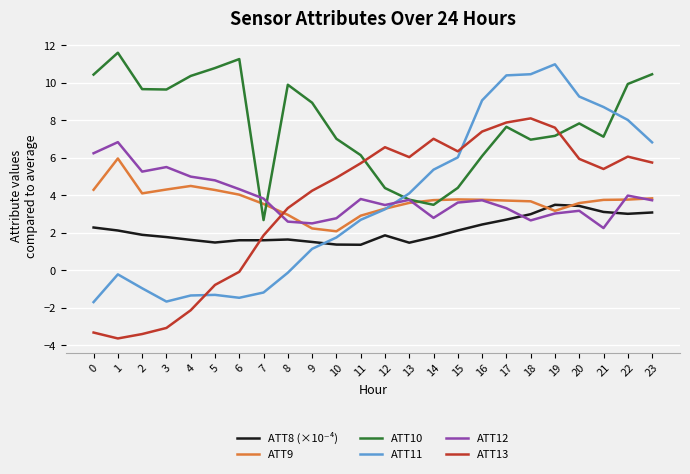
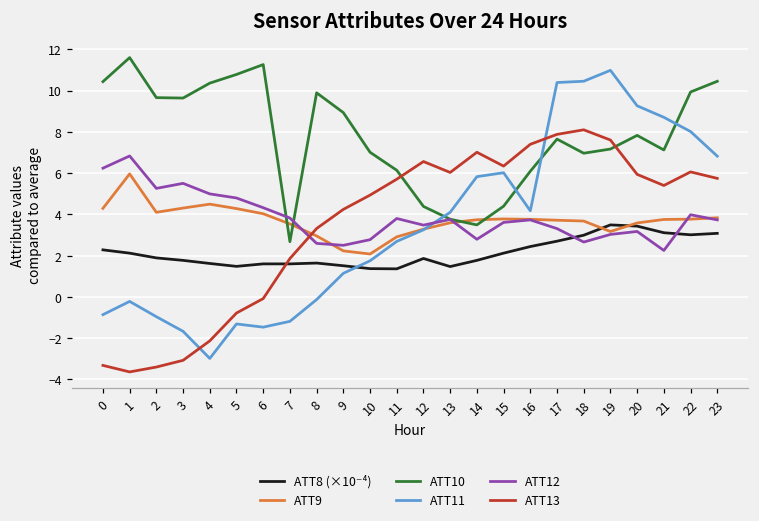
ATT11, 0: -1.7 -> -0.9
ATT11, 4: -1.3 -> -3.0
ATT11, 14: 5.4 -> 5.8
ATT11, 16: 9.1 -> 4.2
